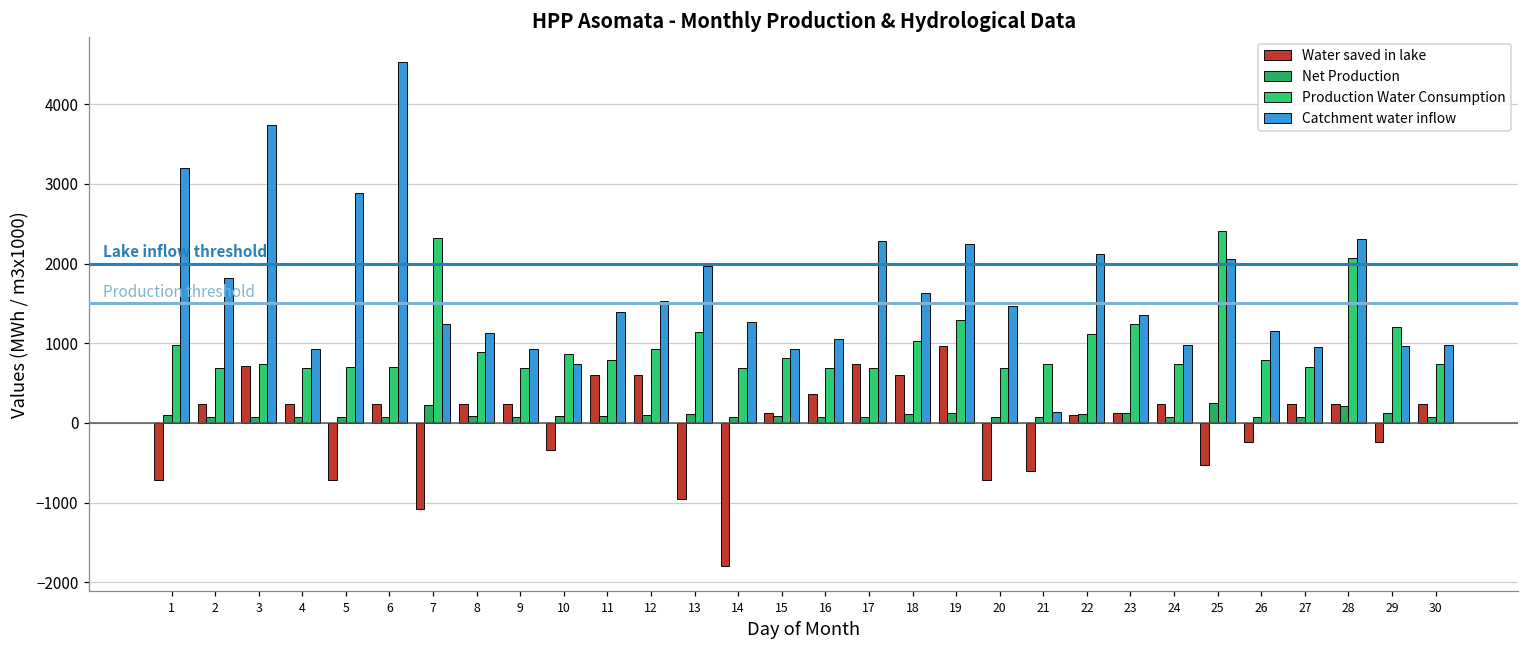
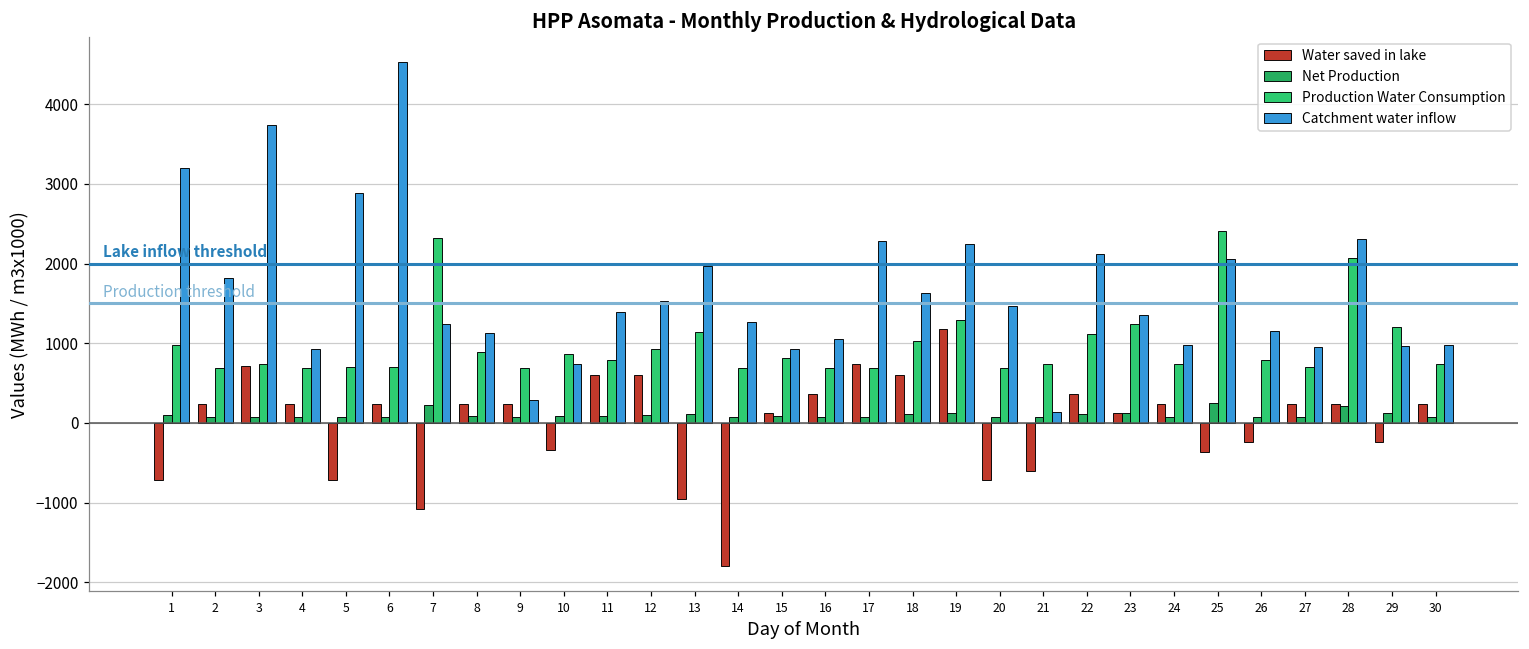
Catchment water inflow, 9: 900 -> 300
Water saved in lake, 19: 1000 -> 1200
Water saved in lake, 22: 100 -> 400
Water saved in lake, 25: -500 -> -400
